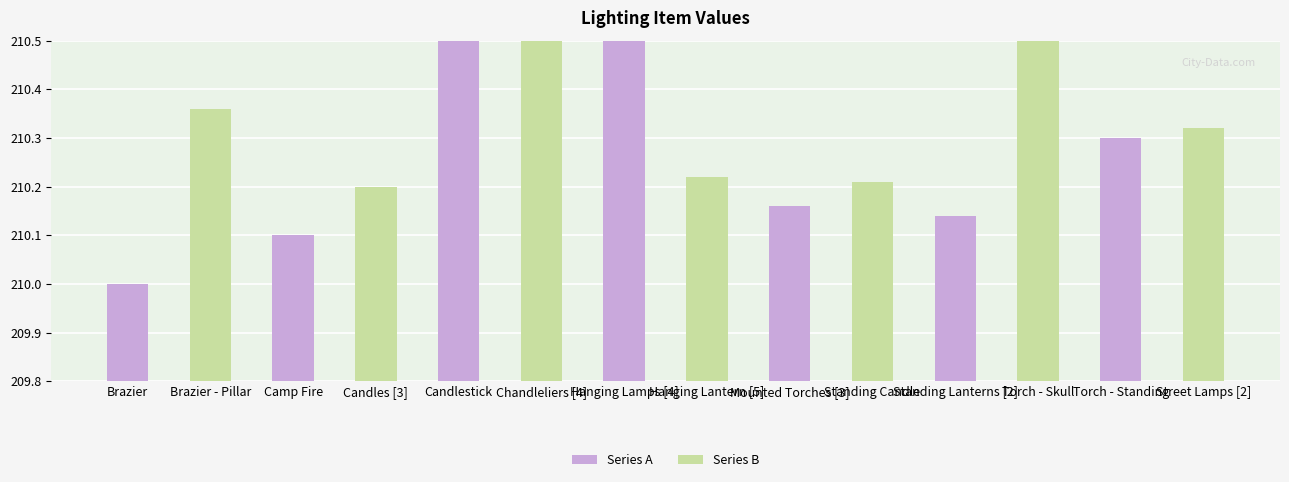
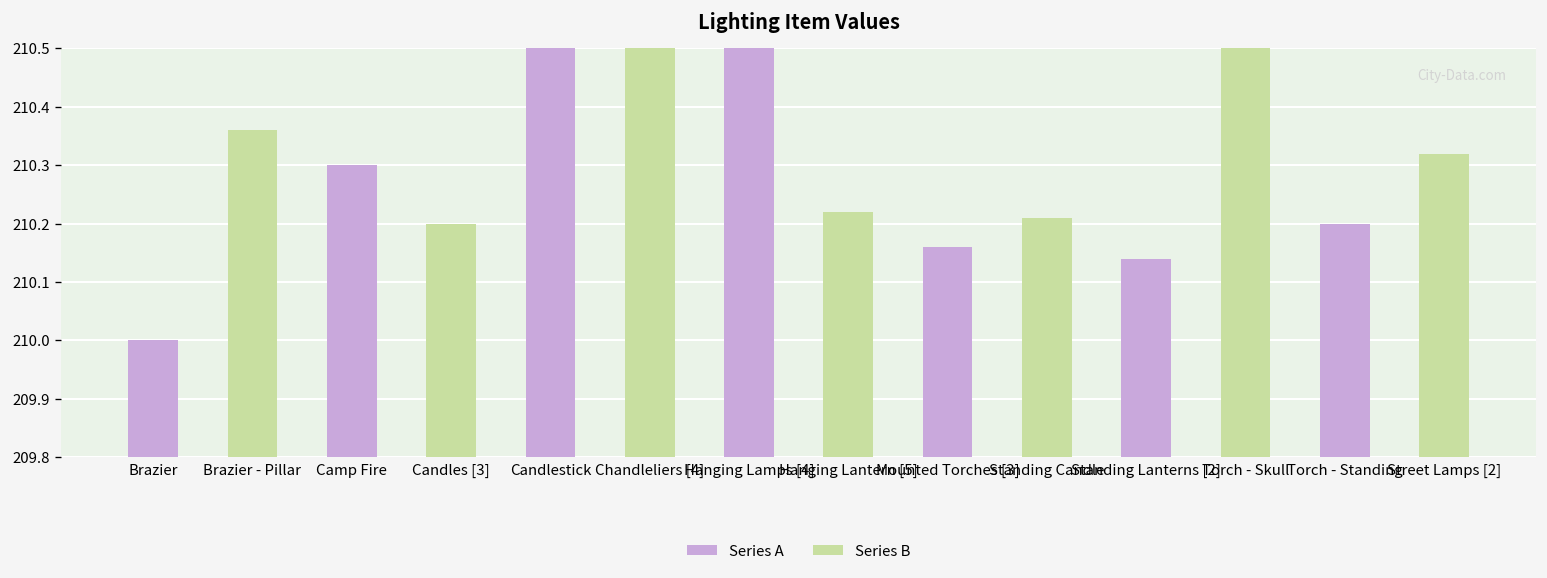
Series A, Camp Fire: 210.1 -> 210.3
Series A, Torch - Standing: 210.3 -> 210.2
